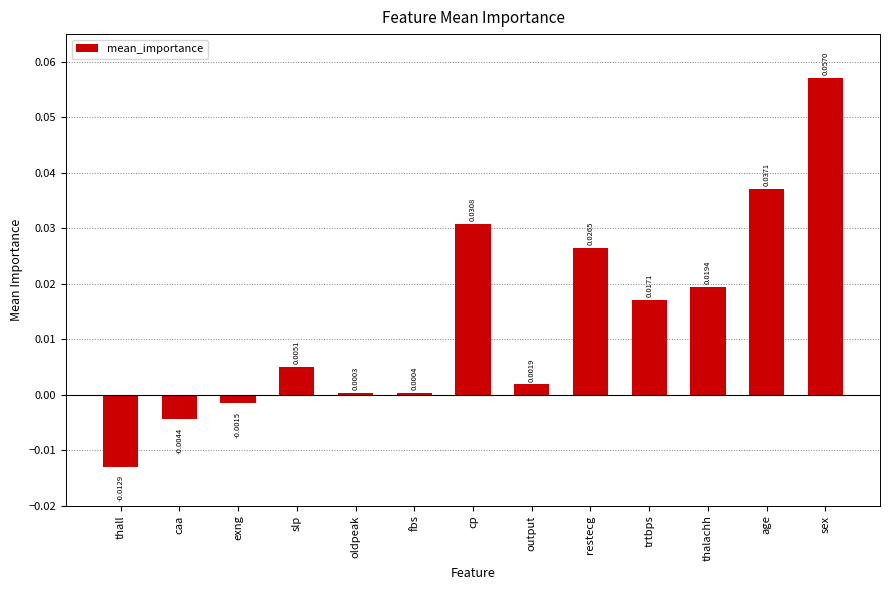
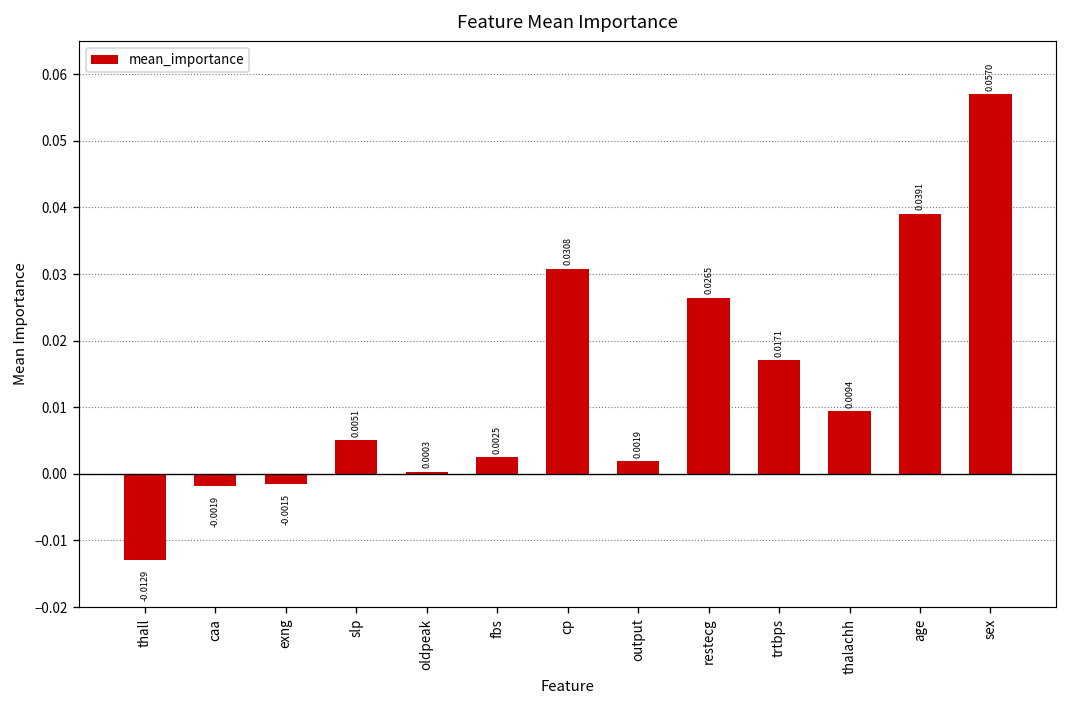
caa: -0.0044 -> -0.0019
fbs: 0.0004 -> 0.0025
thalachh: 0.0194 -> 0.0094
age: 0.0371 -> 0.0391
